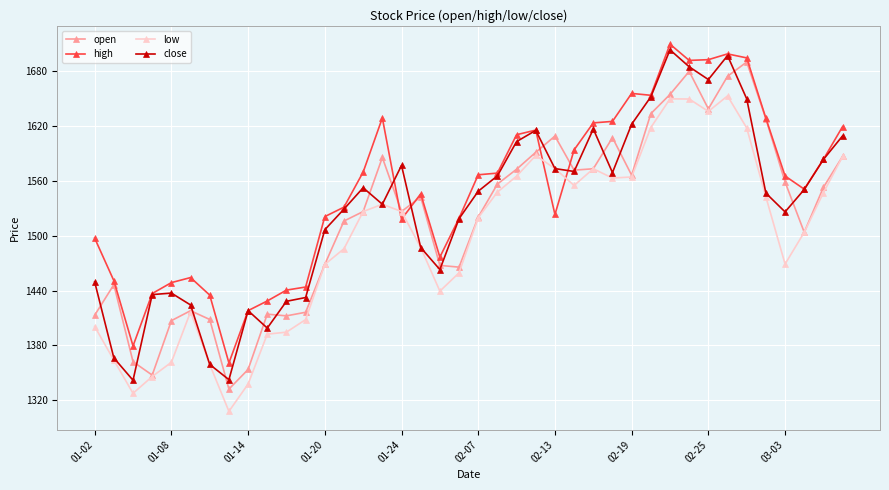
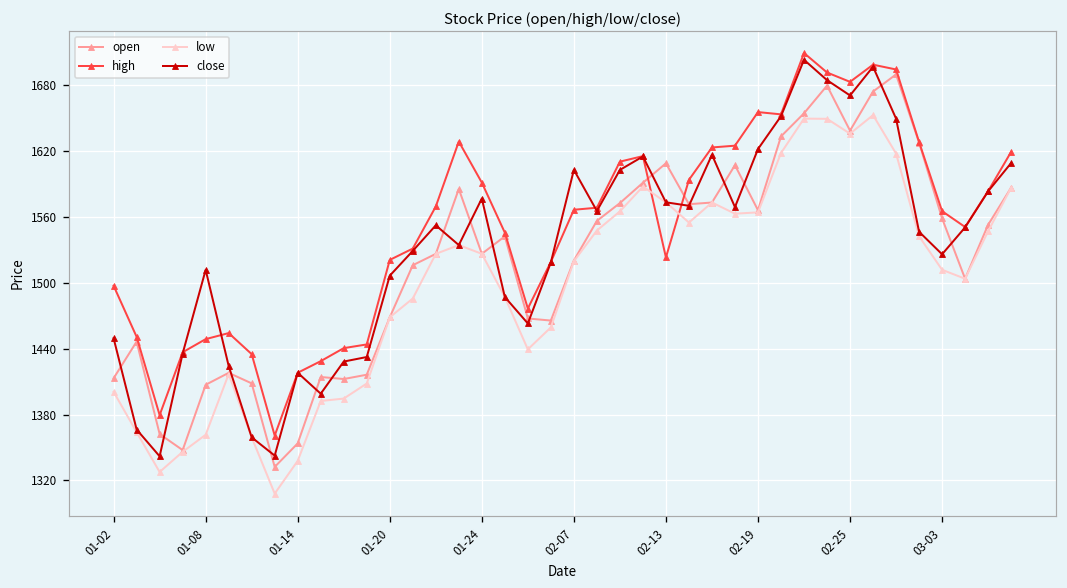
close, 01-08: 1440 -> 1510
high, 01-24: 1520 -> 1590
close, 02-07: 1550 -> 1600
high, 02-25: 1690 -> 1680
low, 03-03: 1470 -> 1510
